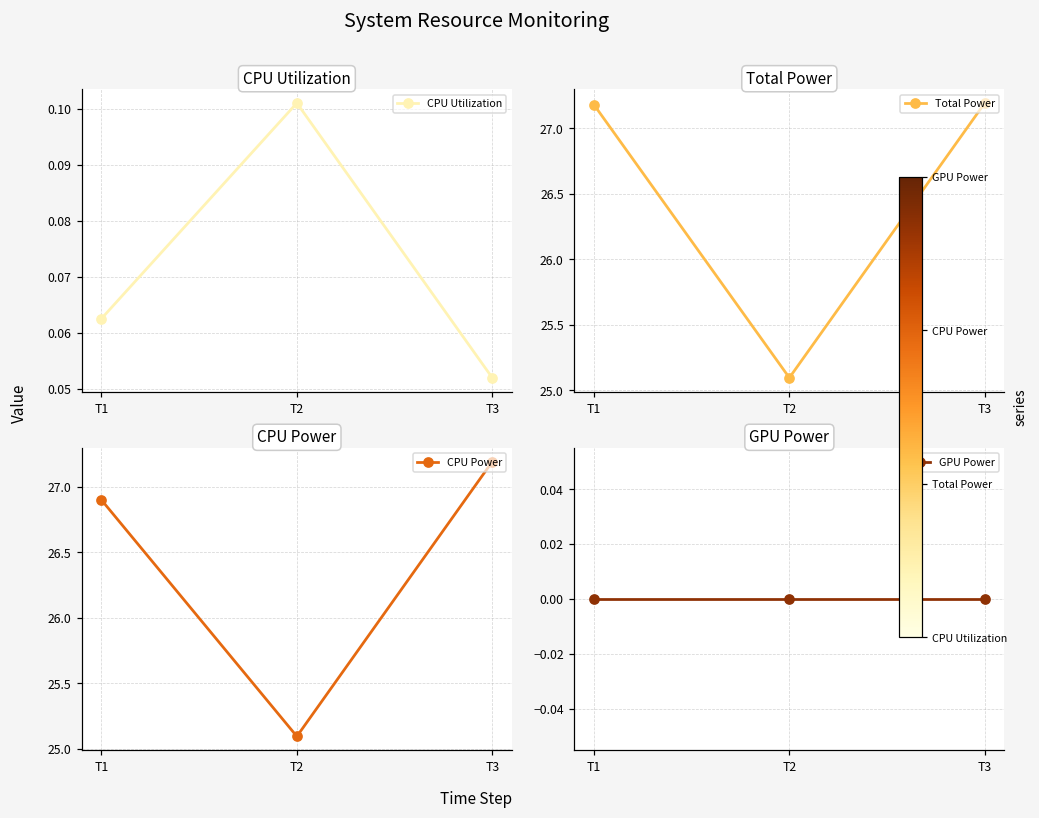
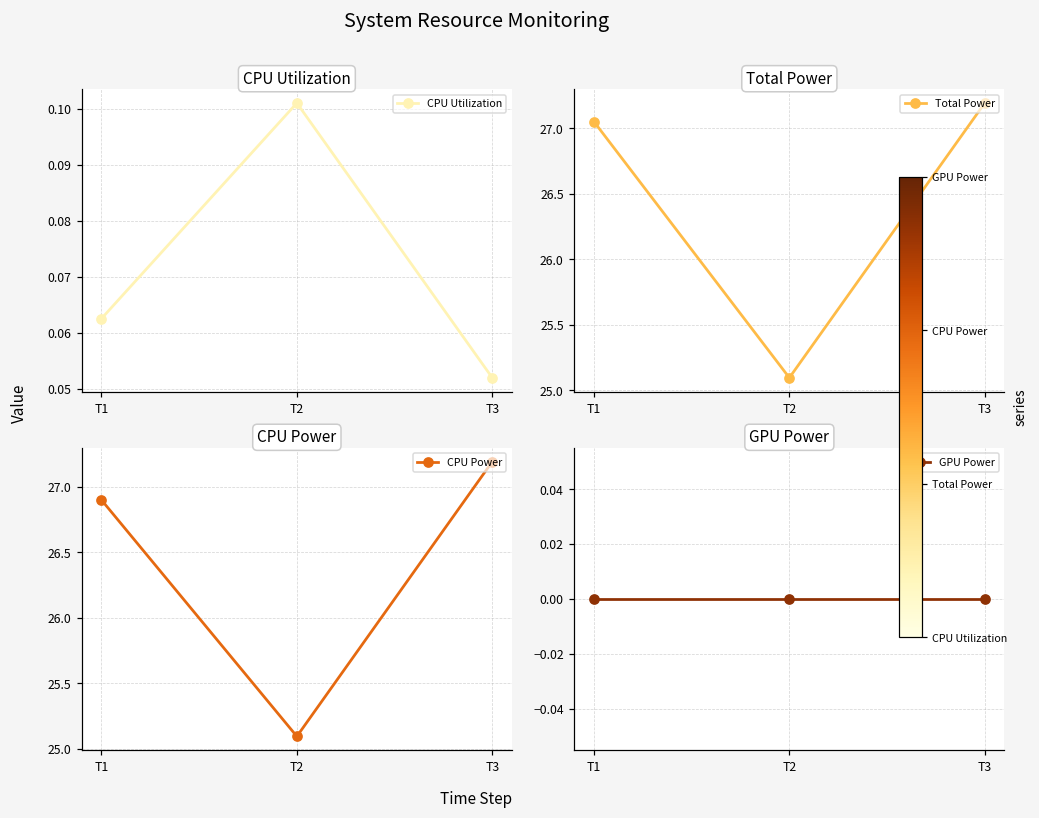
Total Power, T1: 27.18 -> 27.05
